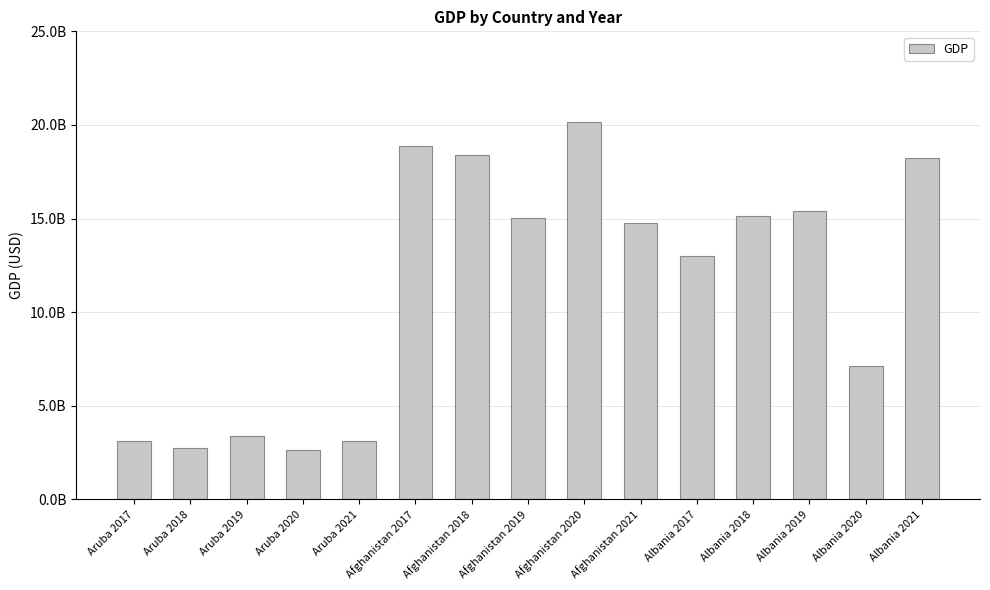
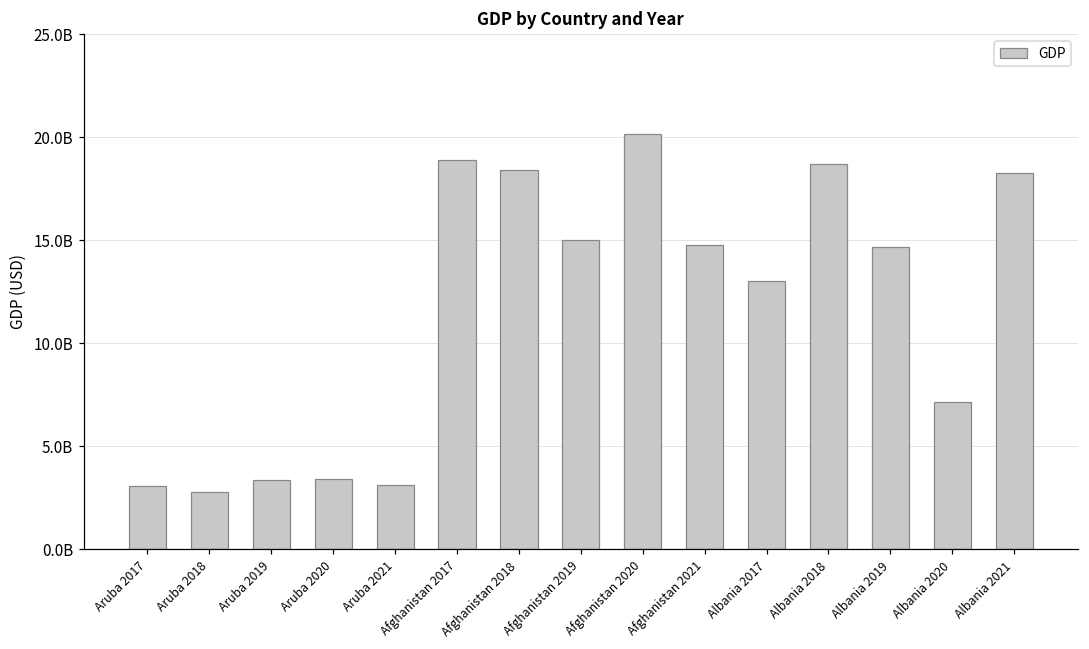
Aruba 2020: 2600000000 -> 3400000000
Albania 2018: 15200000000 -> 18700000000
Albania 2019: 15400000000 -> 14700000000
